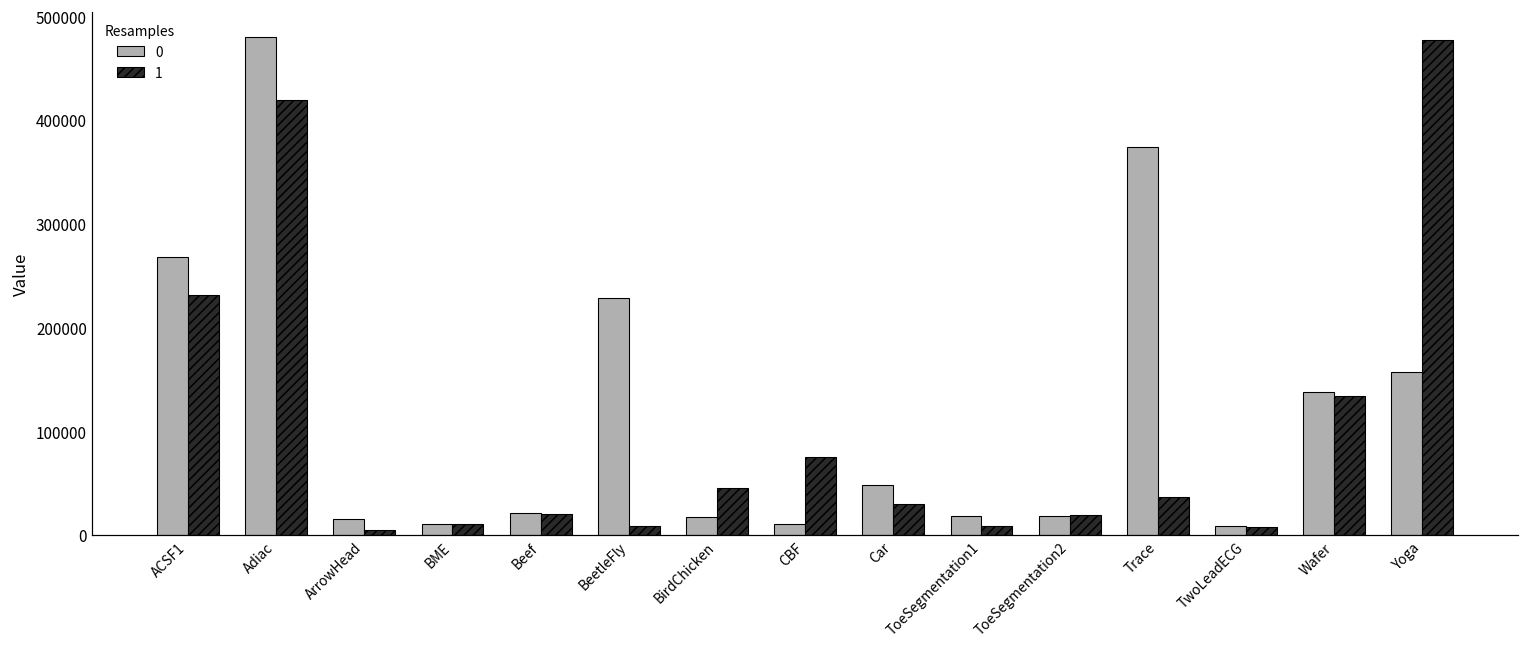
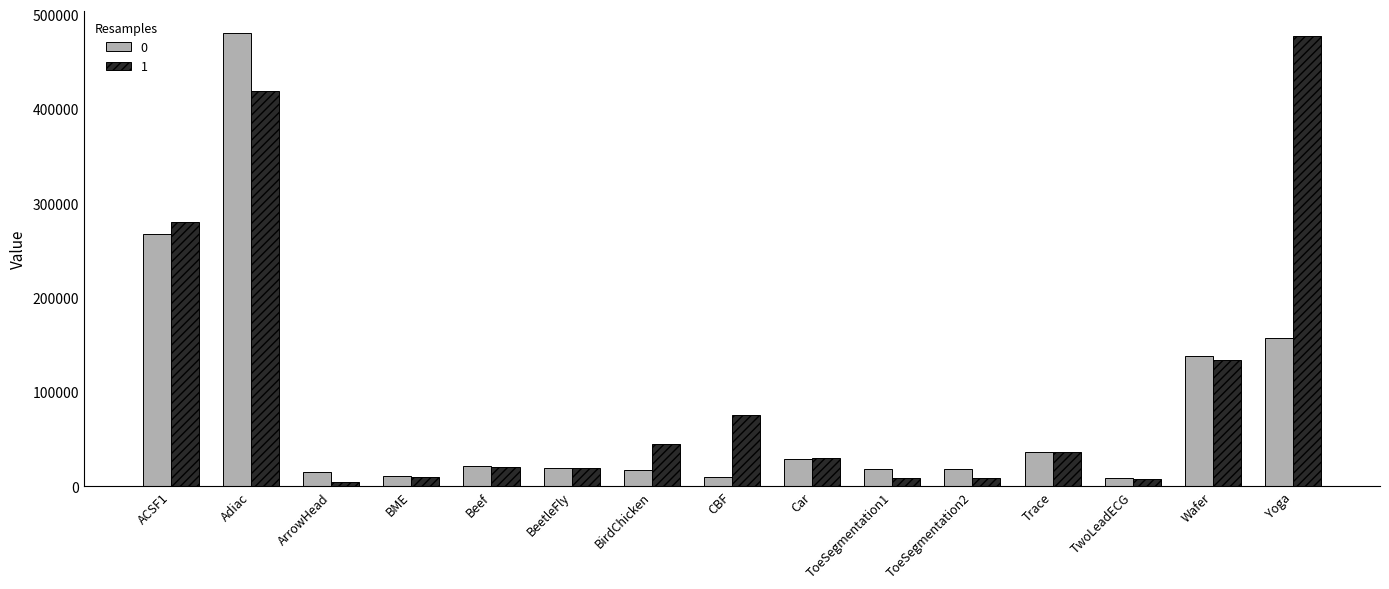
1, ACSF1: 230000 -> 280000
0, BeetleFly: 230000 -> 20000
1, BeetleFly: 10000 -> 20000
0, Car: 50000 -> 30000
1, ToeSegmentation2: 20000 -> 10000
0, Trace: 370000 -> 40000
